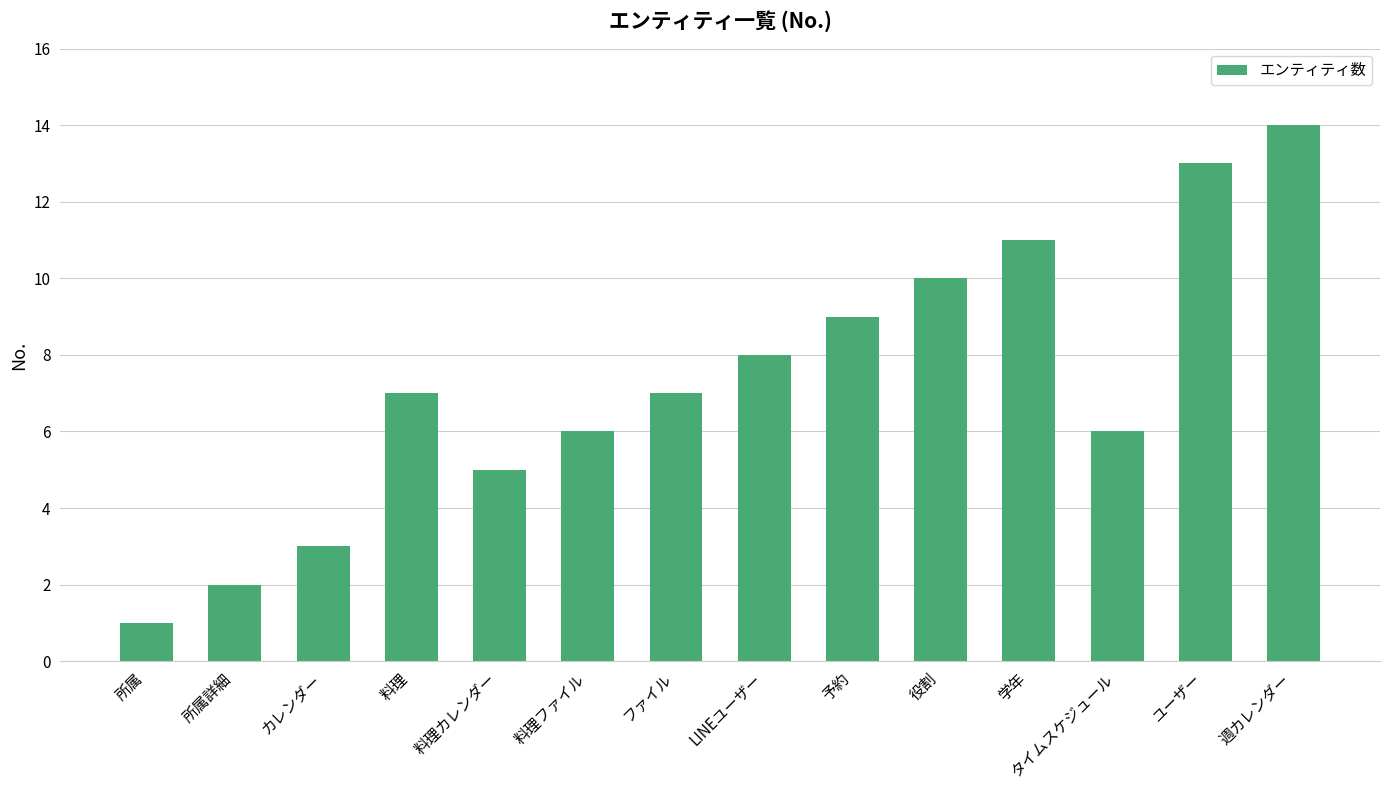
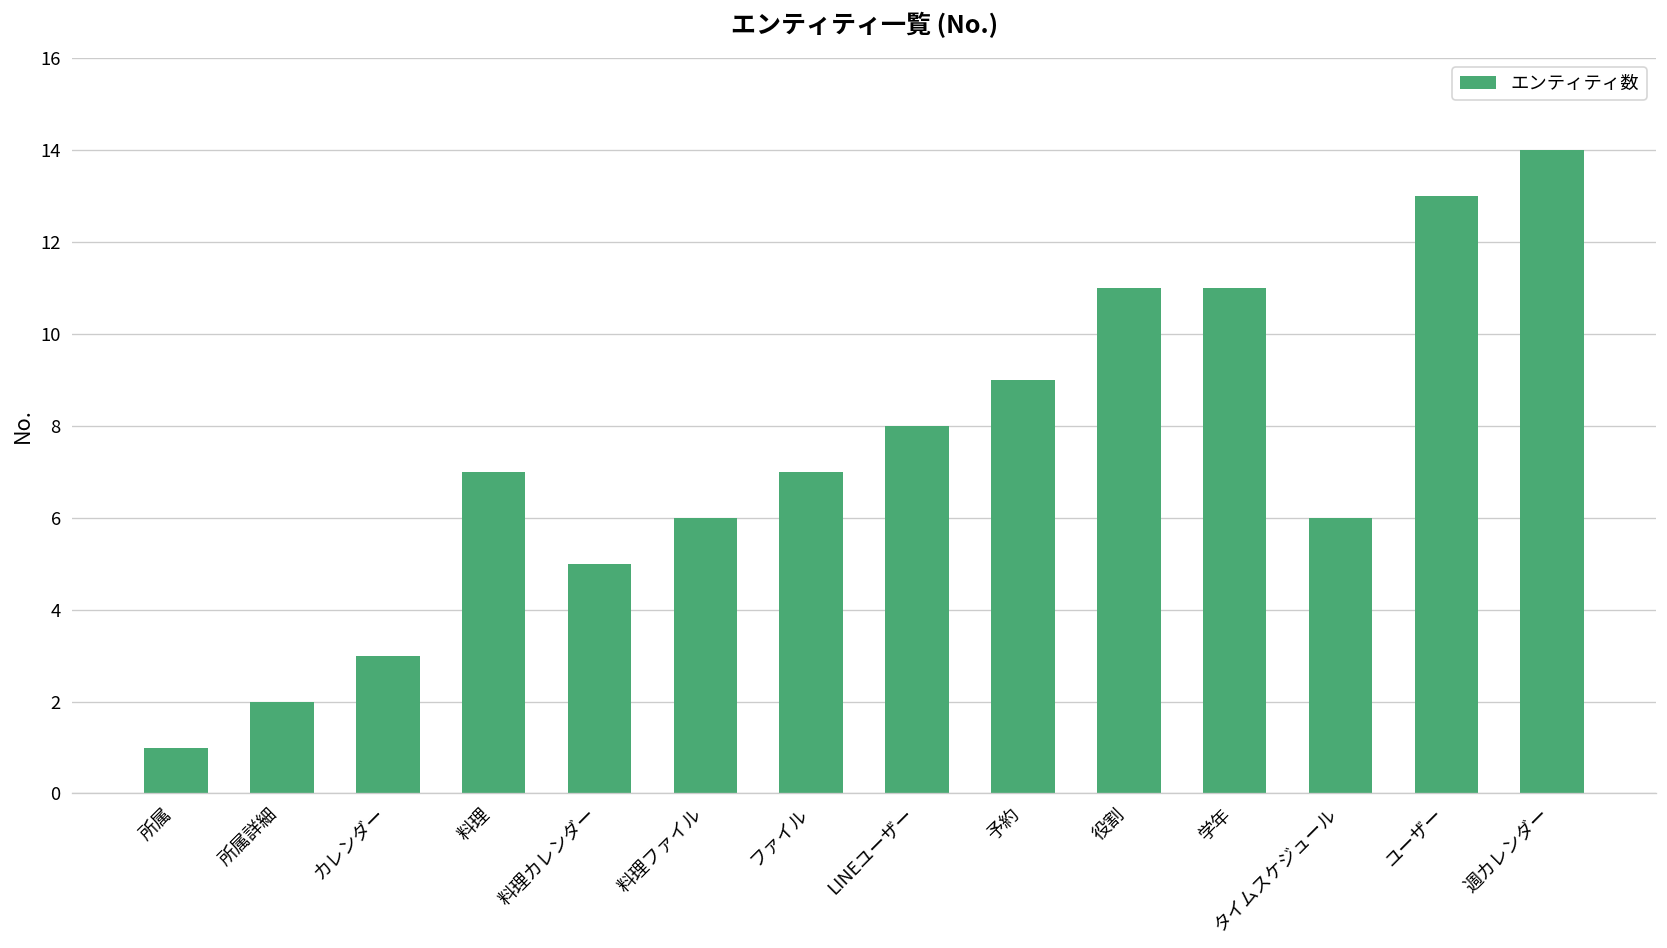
役割: 10 -> 11
